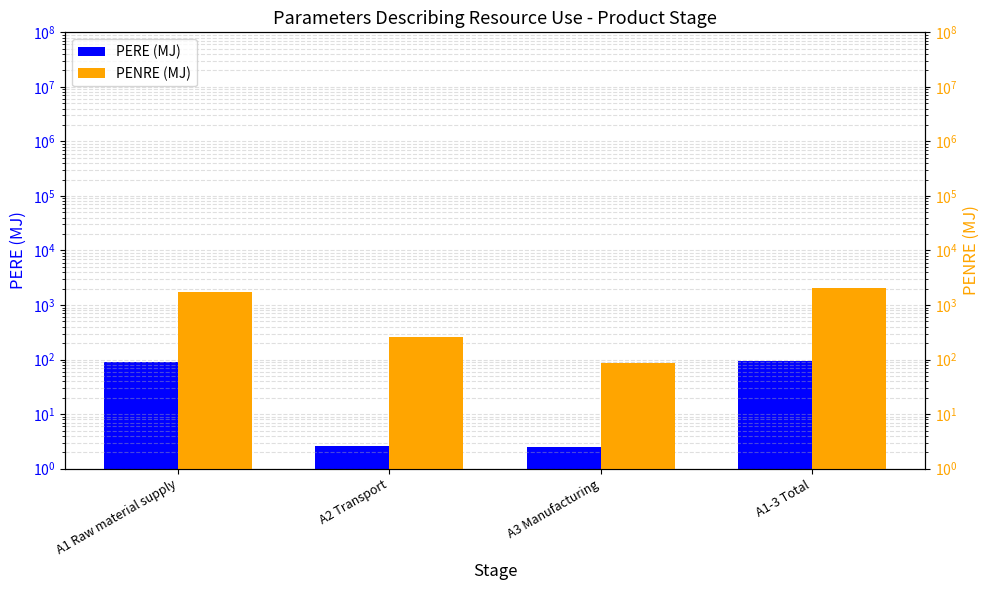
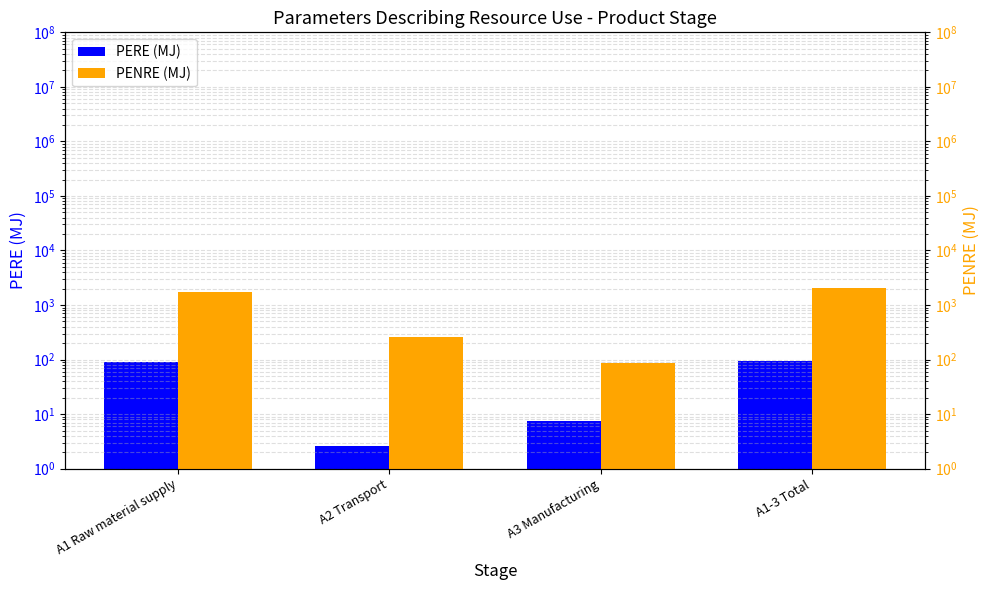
PERE (MJ), A3 Manufacturing: 2 -> 8
